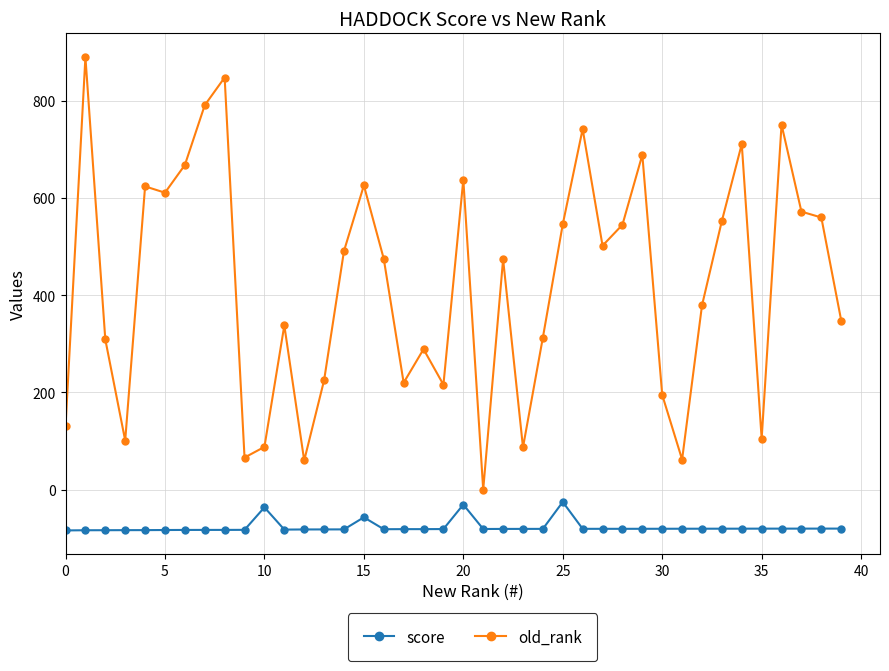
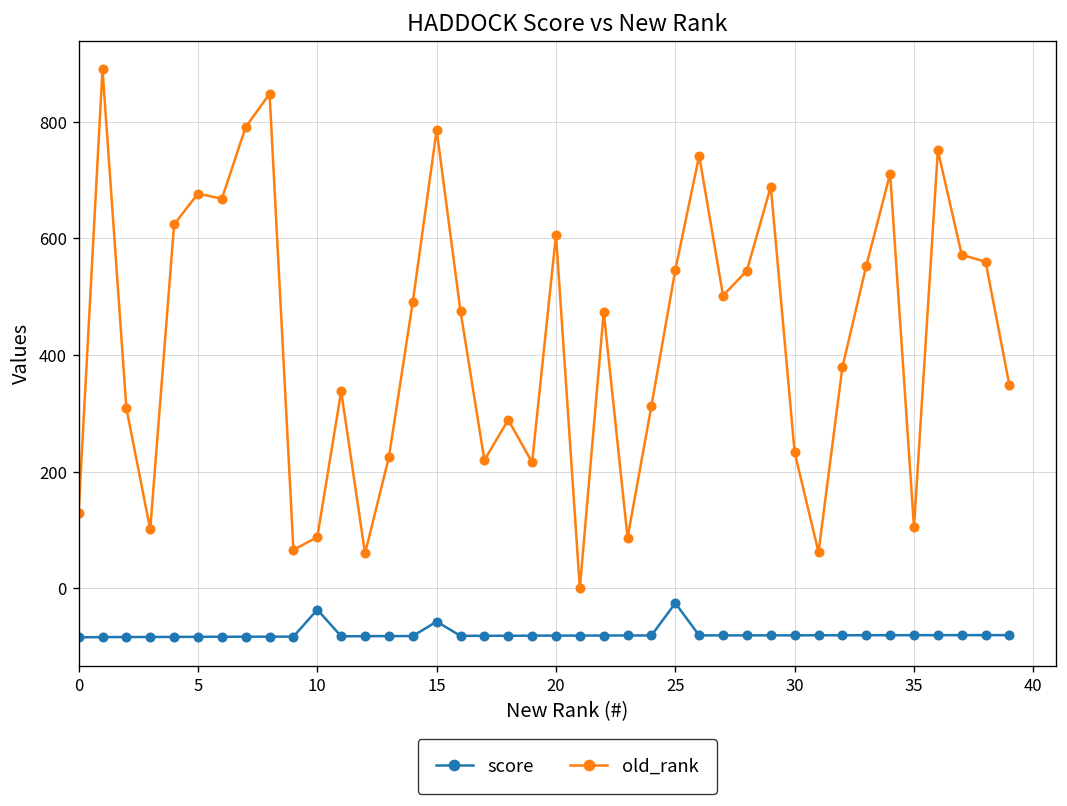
old_rank, 5: 610 -> 680
old_rank, 15: 630 -> 790
score, 20: -30 -> -80
old_rank, 20: 640 -> 610
old_rank, 30: 200 -> 230
